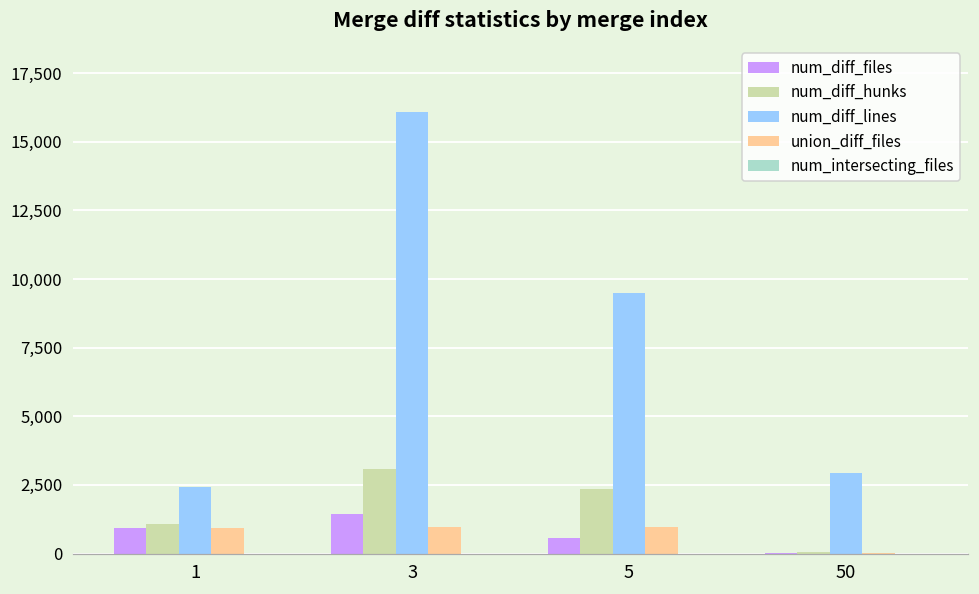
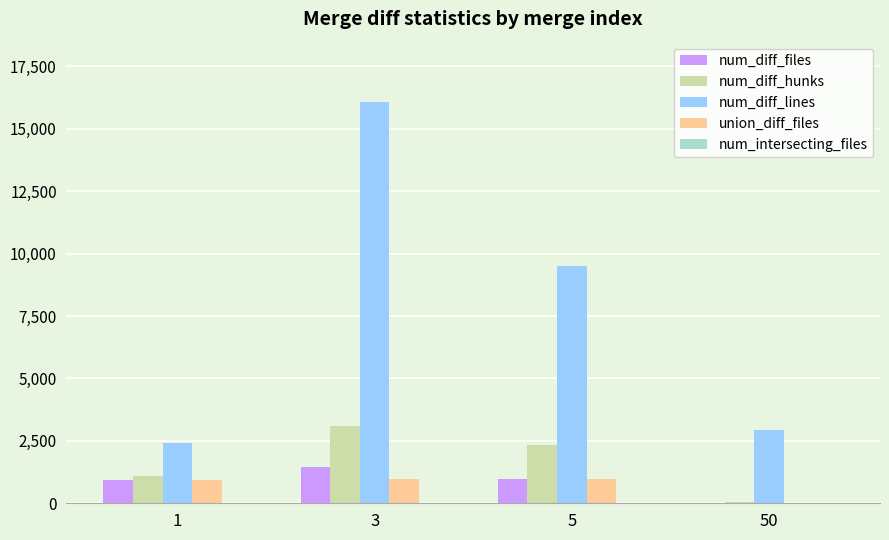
num_diff_files, 5: 600 -> 1,000
